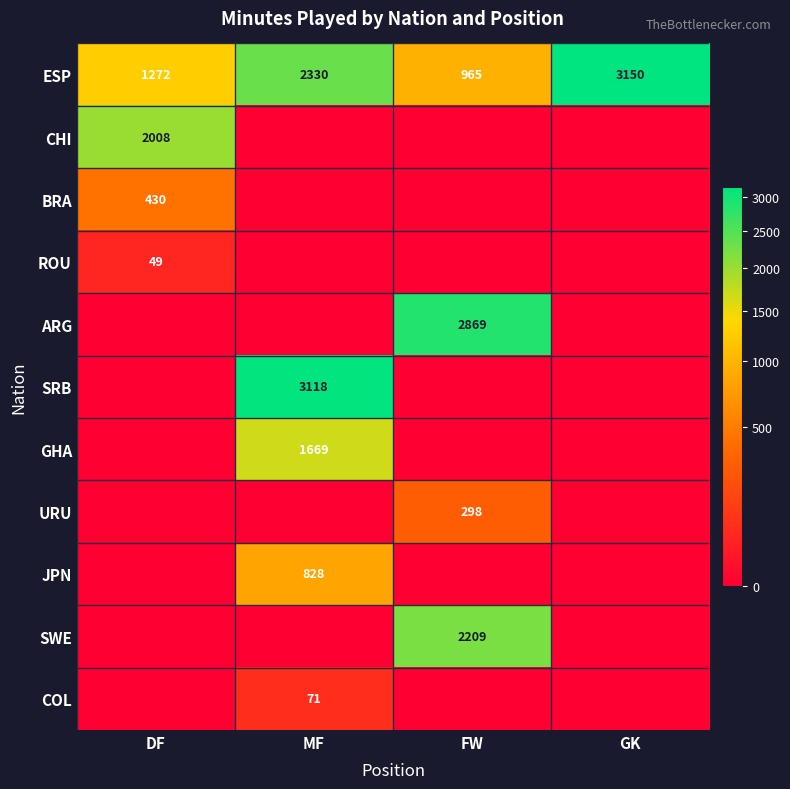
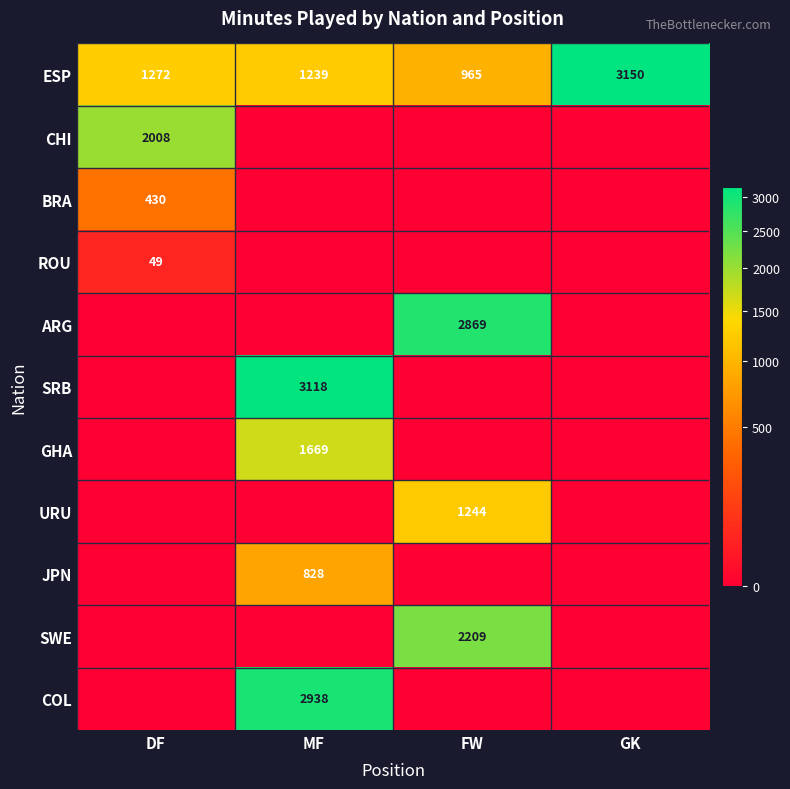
ESP, MF: 2330 -> 1239
URU, FW: 298 -> 1244
COL, MF: 71 -> 2938
